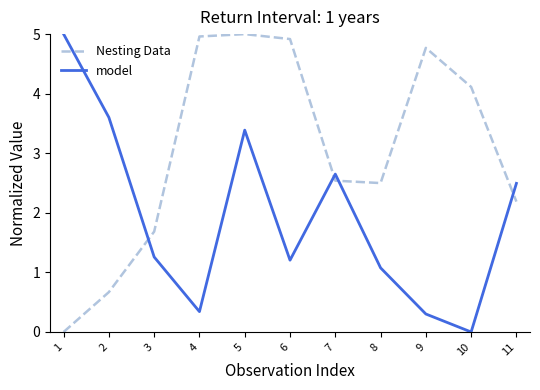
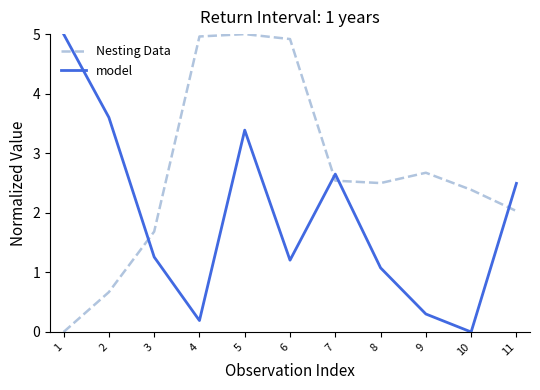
model, 4: 0.3 -> 0.2
Nesting Data, 9: 4.8 -> 2.7
Nesting Data, 10: 4.1 -> 2.4
Nesting Data, 11: 2.2 -> 2.0
